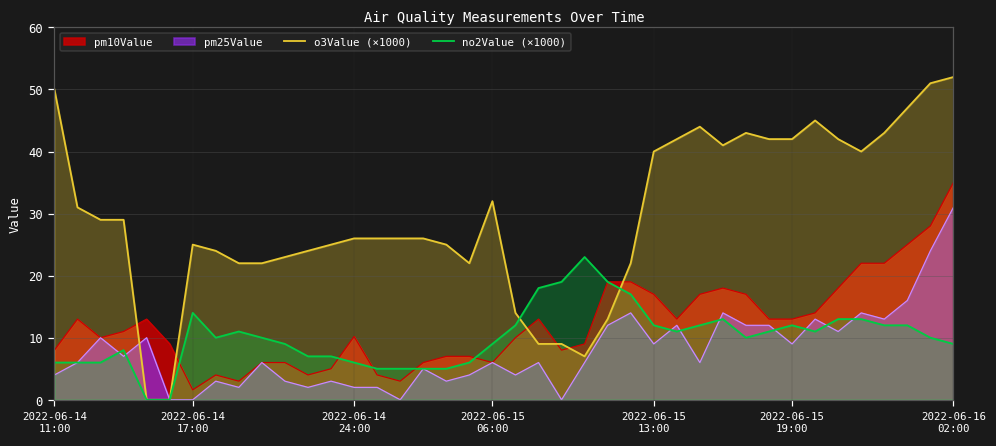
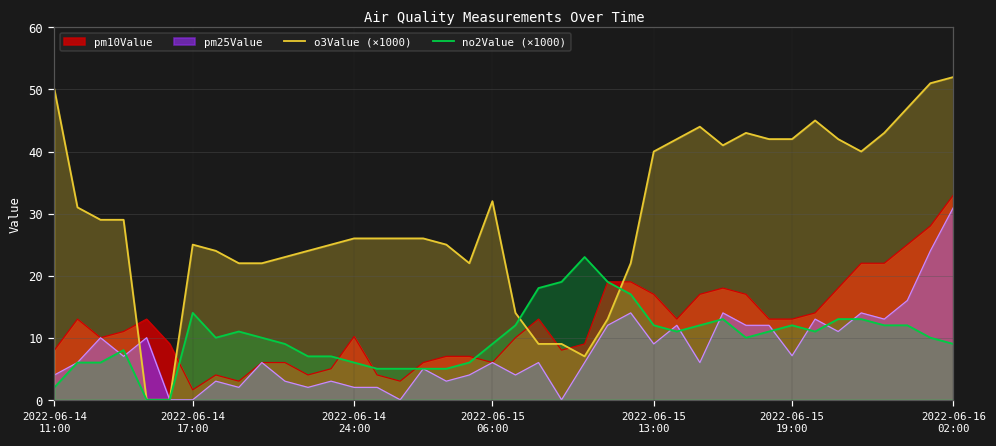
no2Value (×1000), 2022-06-14 11:00: 6 -> 2
pm25Value, 2022-06-15 19:00: 9 -> 7
pm10Value, 2022-06-16 02:00: 35 -> 33
